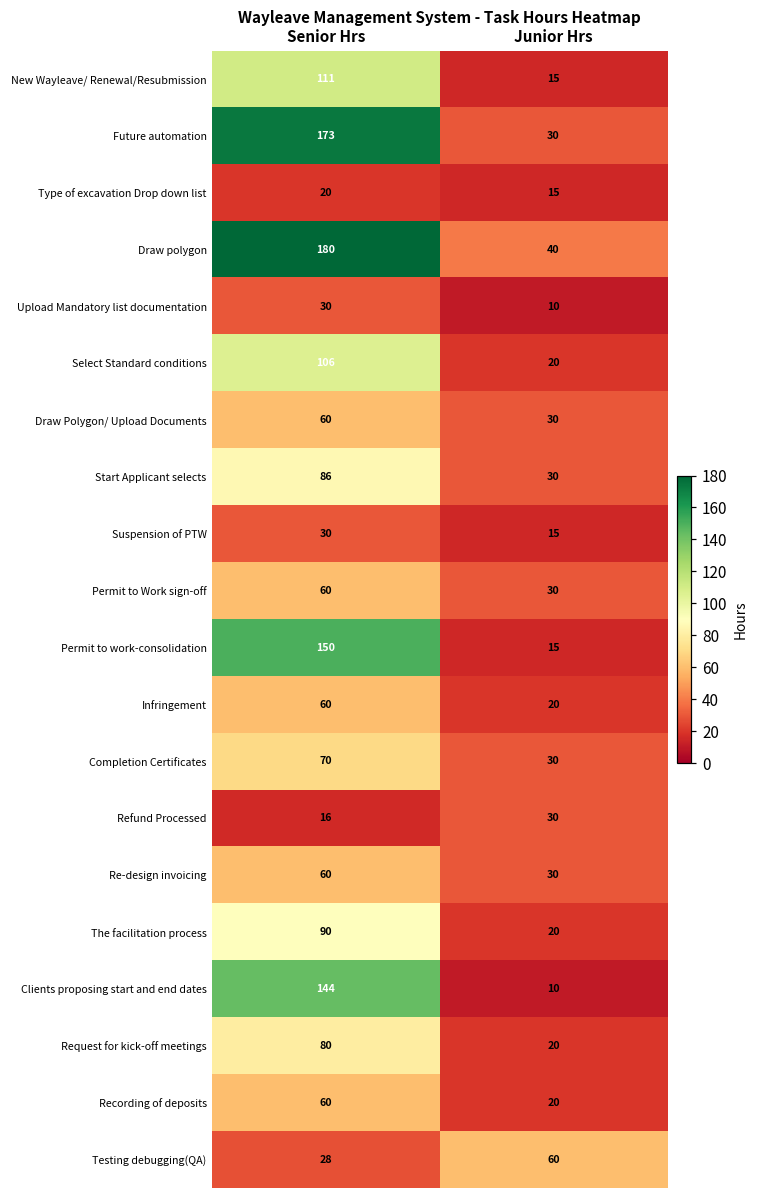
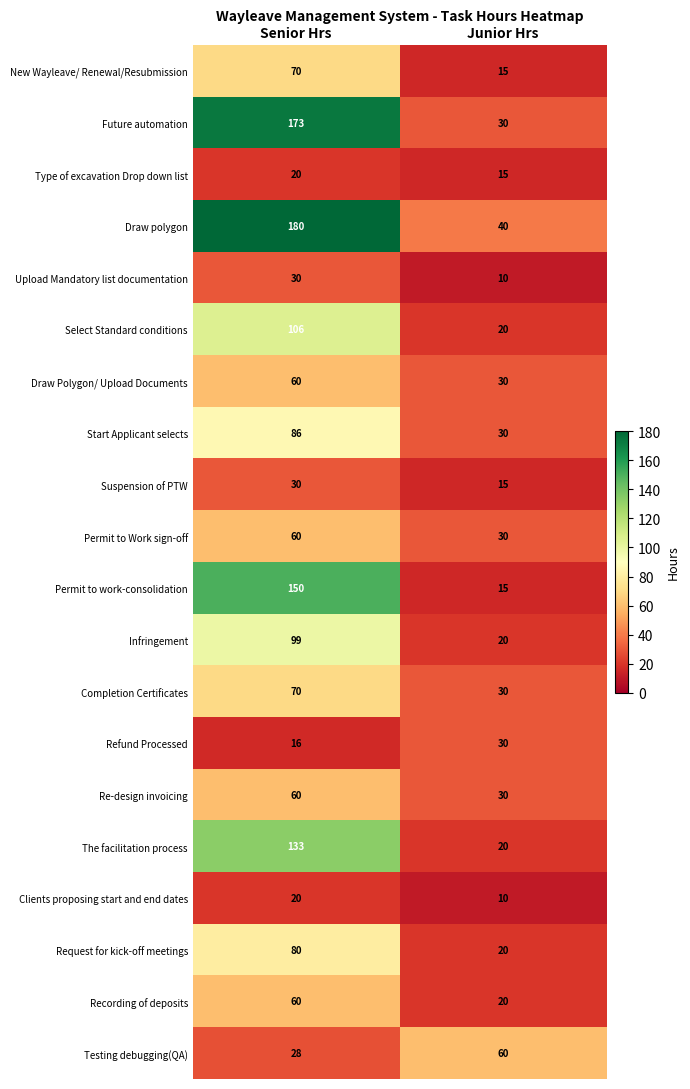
New Wayleave/ Renewal/Resubmission, Senior Hrs: 111 -> 70
Infringement, Senior Hrs: 60 -> 99
The facilitation process, Senior Hrs: 90 -> 133
Clients proposing start and end dates, Senior Hrs: 144 -> 20
